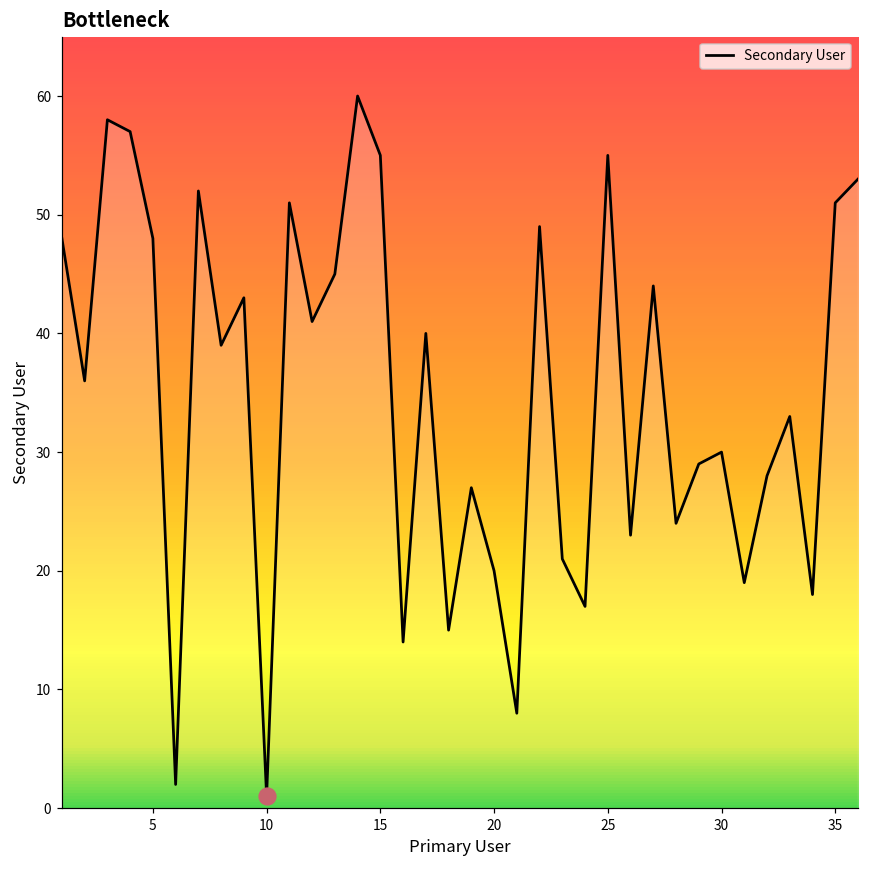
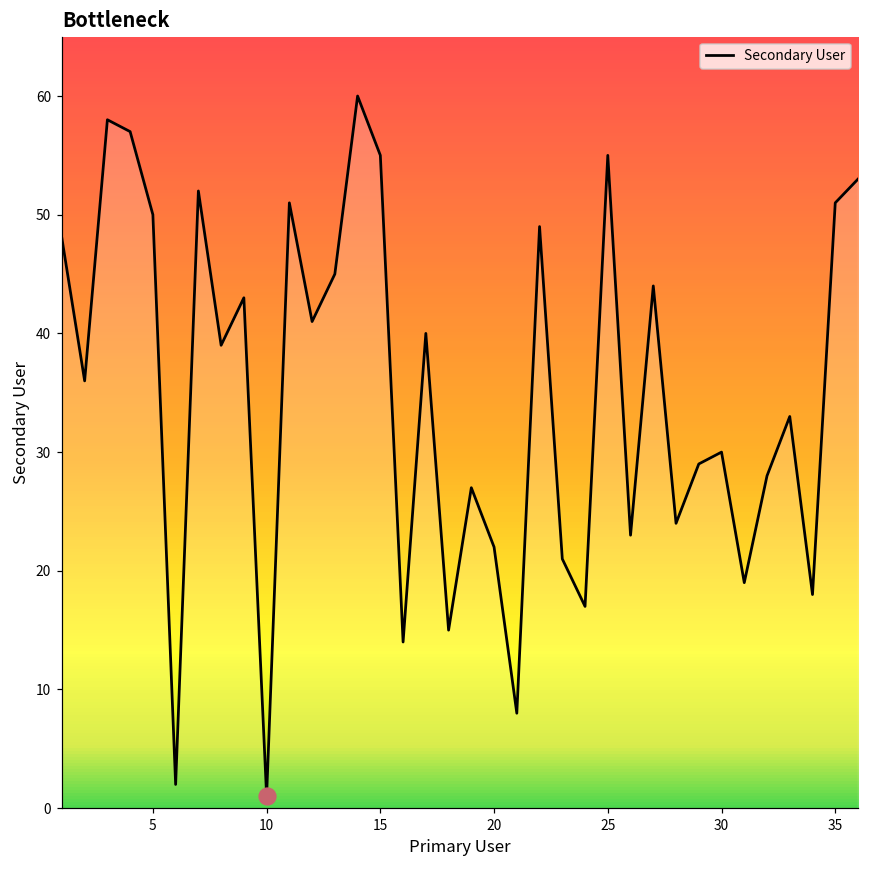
Secondary User, 5: 48 -> 50
Secondary User, 20: 20 -> 22
